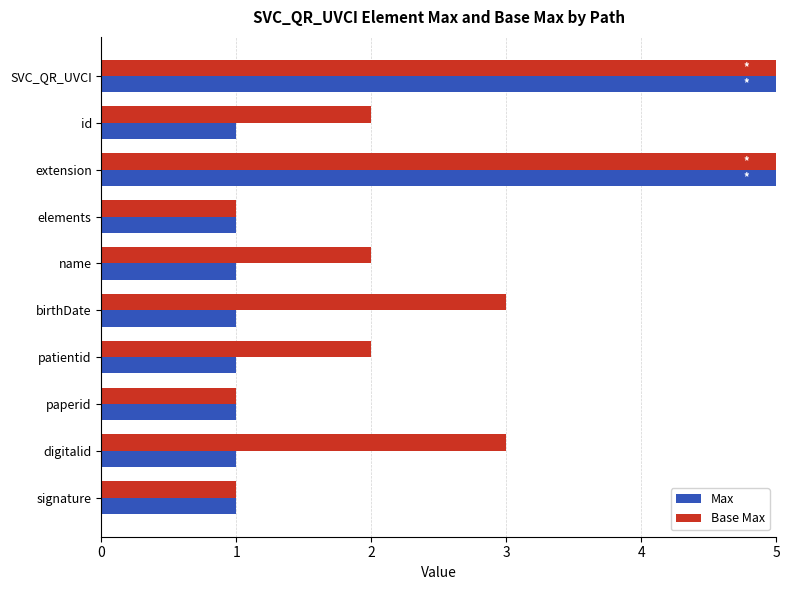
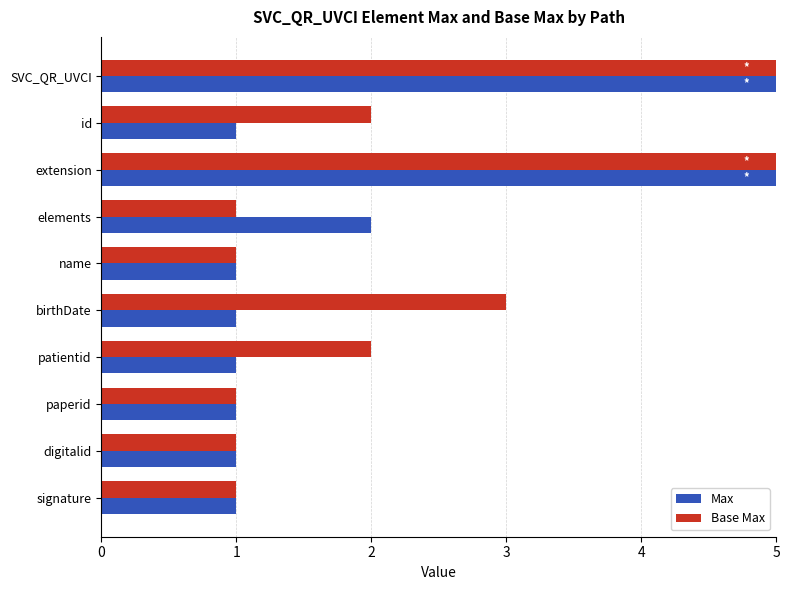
Max, elements: 1 -> 2
Base Max, name: 2 -> 1
Base Max, digitalid: 3 -> 1
